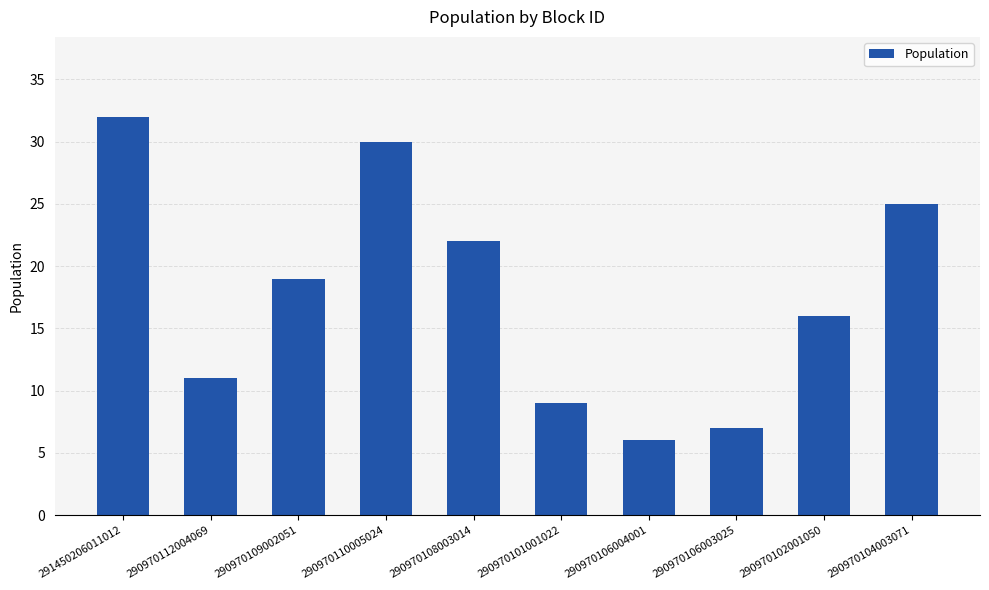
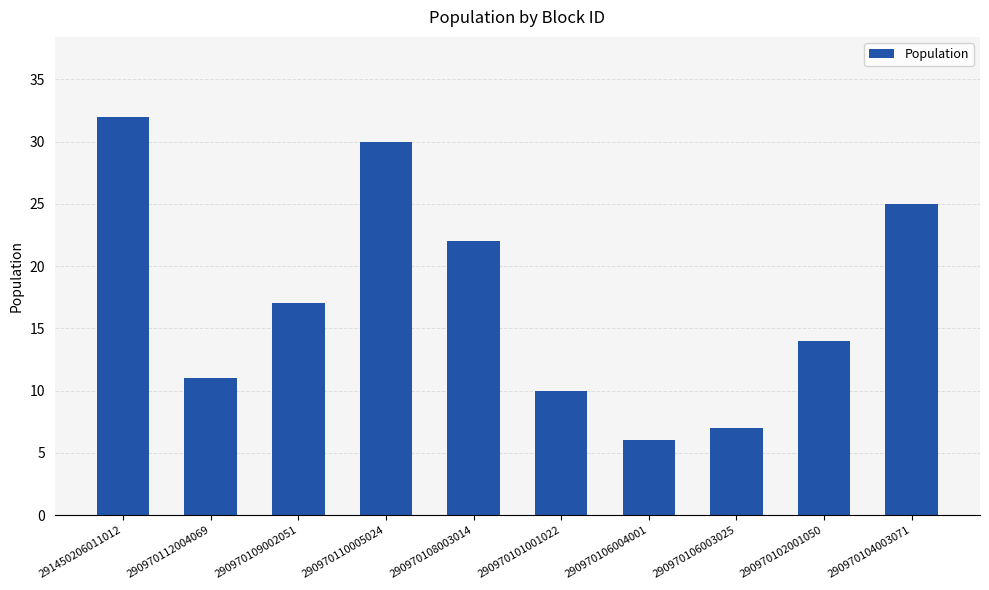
290970109002051: 19 -> 17
290970101001022: 9 -> 10
290970102001050: 16 -> 14
